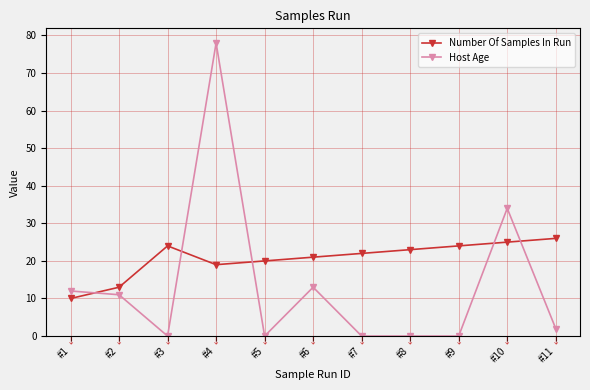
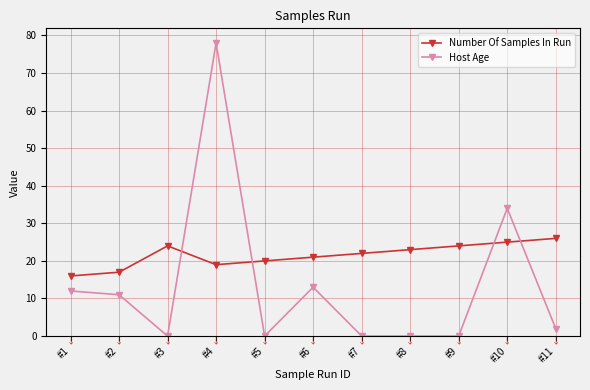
Number Of Samples In Run, #1: 10 -> 16
Number Of Samples In Run, #2: 13 -> 17
